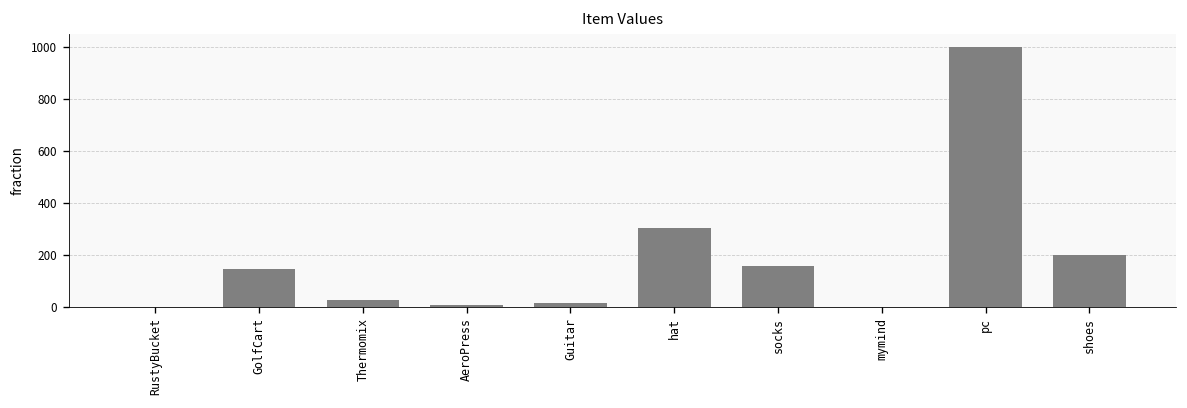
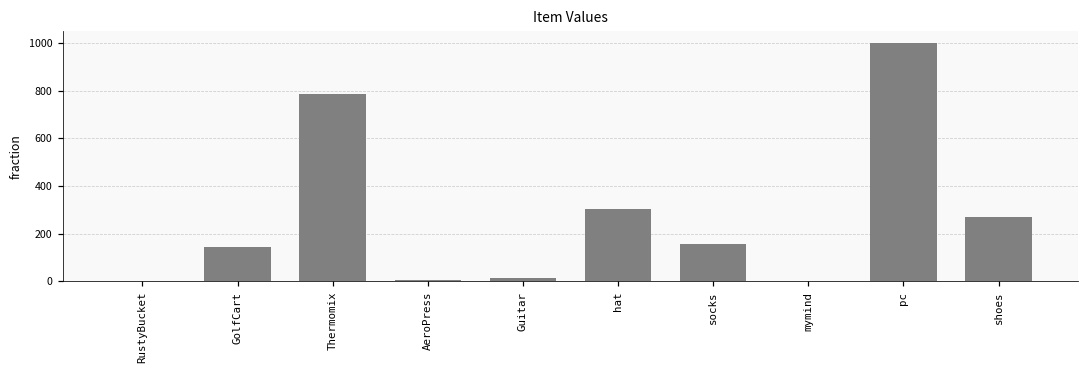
Thermomix: 30 -> 780
shoes: 200 -> 270
